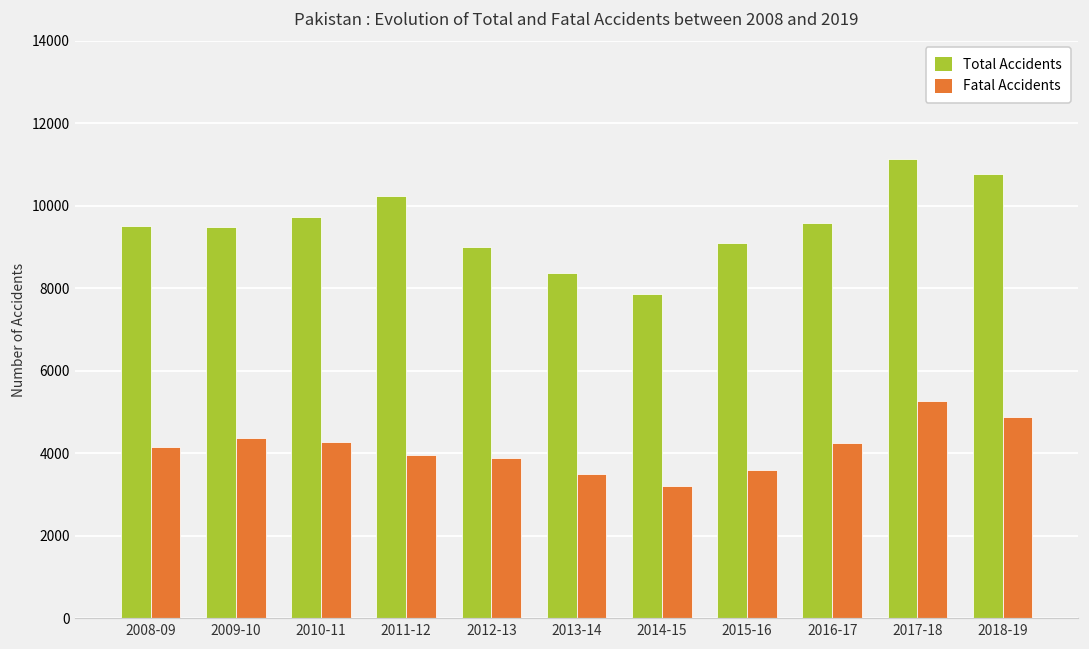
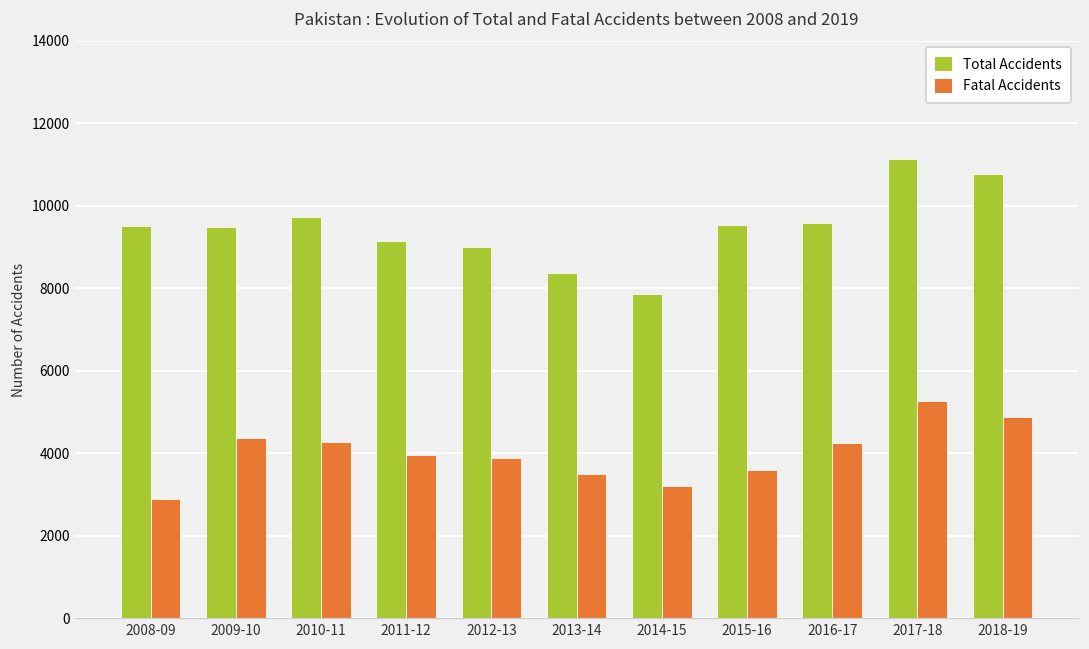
Fatal Accidents, 2008-09: 4100 -> 2900
Total Accidents, 2011-12: 10200 -> 9100
Total Accidents, 2015-16: 9100 -> 9500
